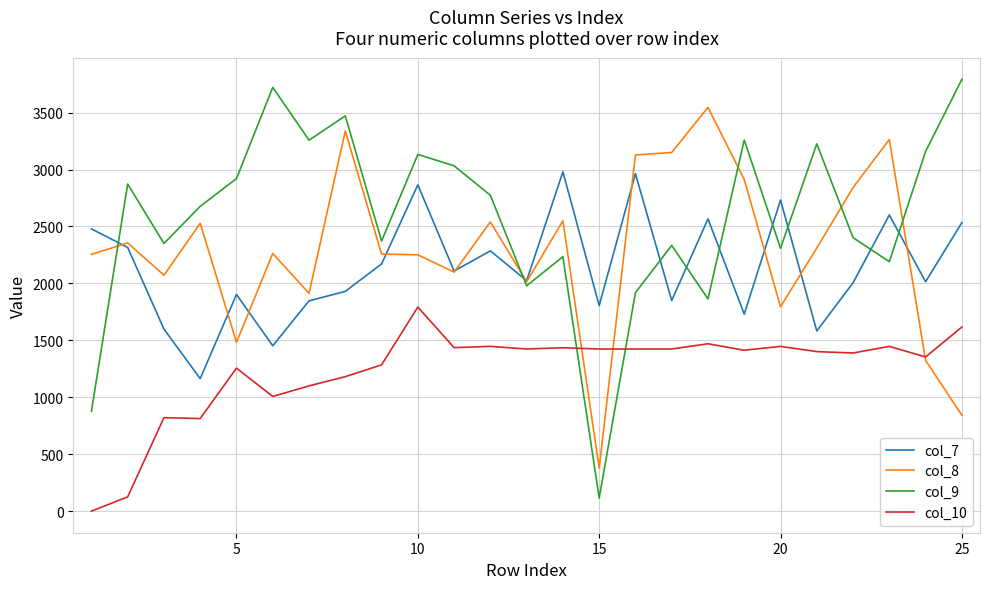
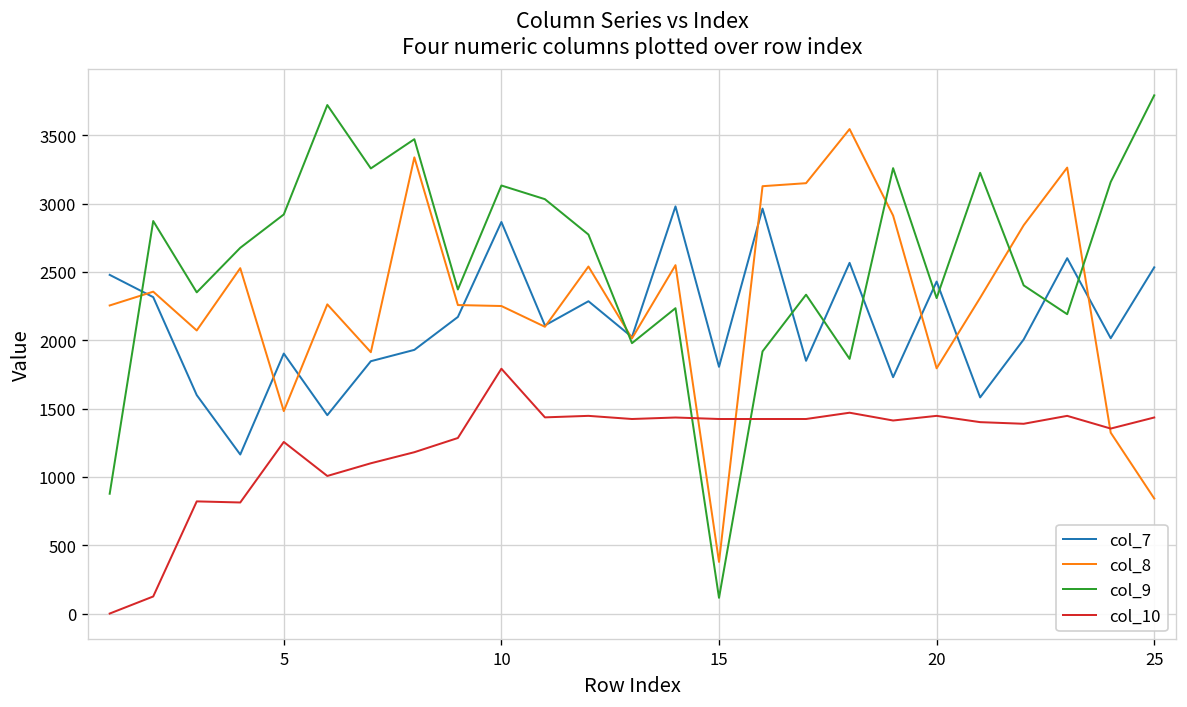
col_7, 20: 2730 -> 2430
col_10, 25: 1620 -> 1440
